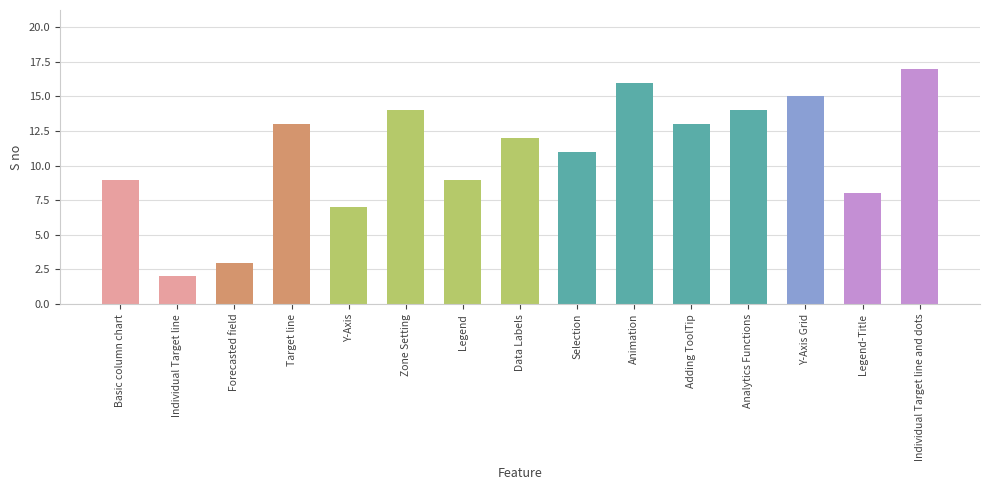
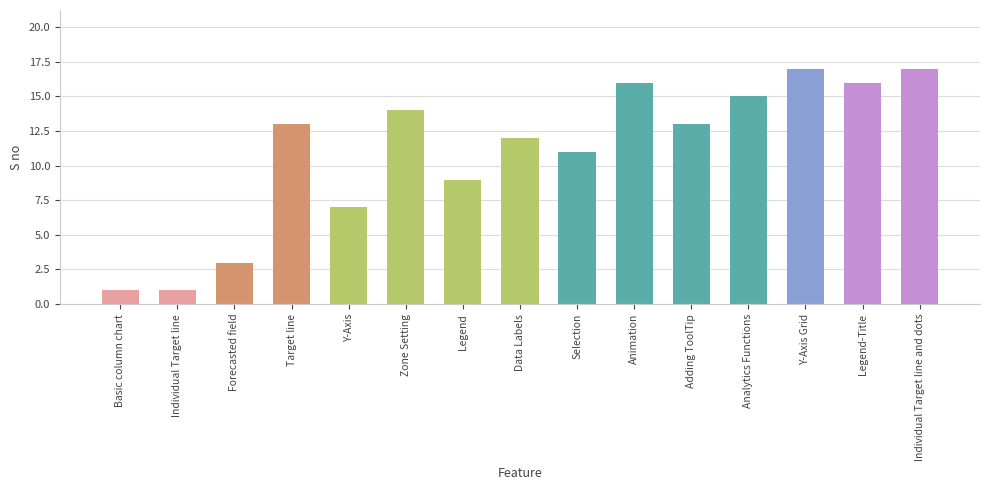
Basic column chart: 9 -> 1
Individual Target line: 2 -> 1
Analytics Functions: 14 -> 15
Y-Axis Grid: 15 -> 17
Legend-Title: 8 -> 16
